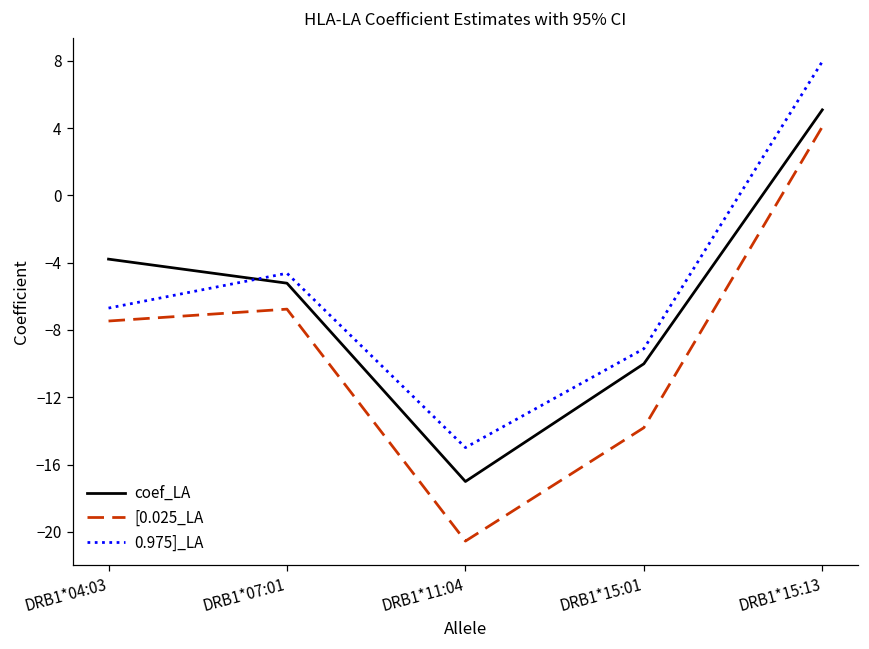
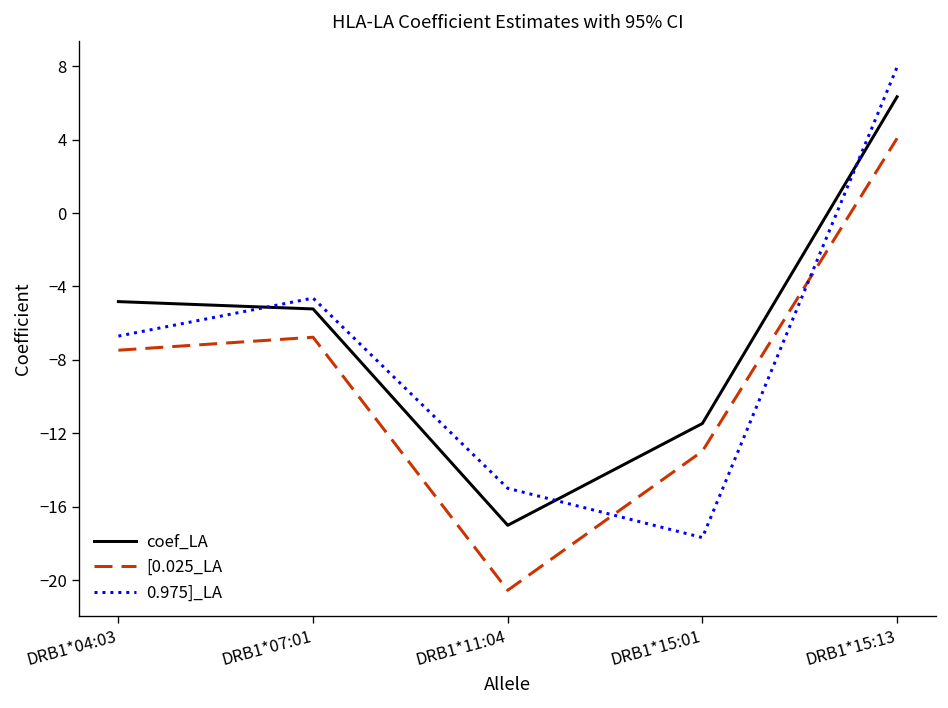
coef_LA, DRB1*04:03: -3.8 -> -4.8
coef_LA, DRB1*15:01: -10.0 -> -11.5
[0.025_LA, DRB1*15:01: -13.8 -> -13.0
0.975]_LA, DRB1*15:01: -9.1 -> -17.7
coef_LA, DRB1*15:13: 5.1 -> 6.3
